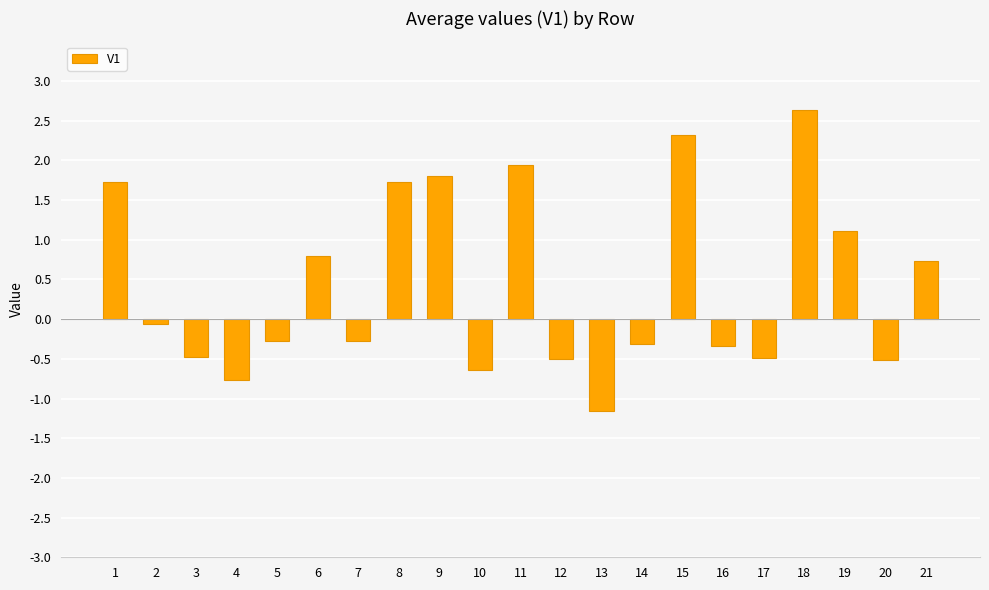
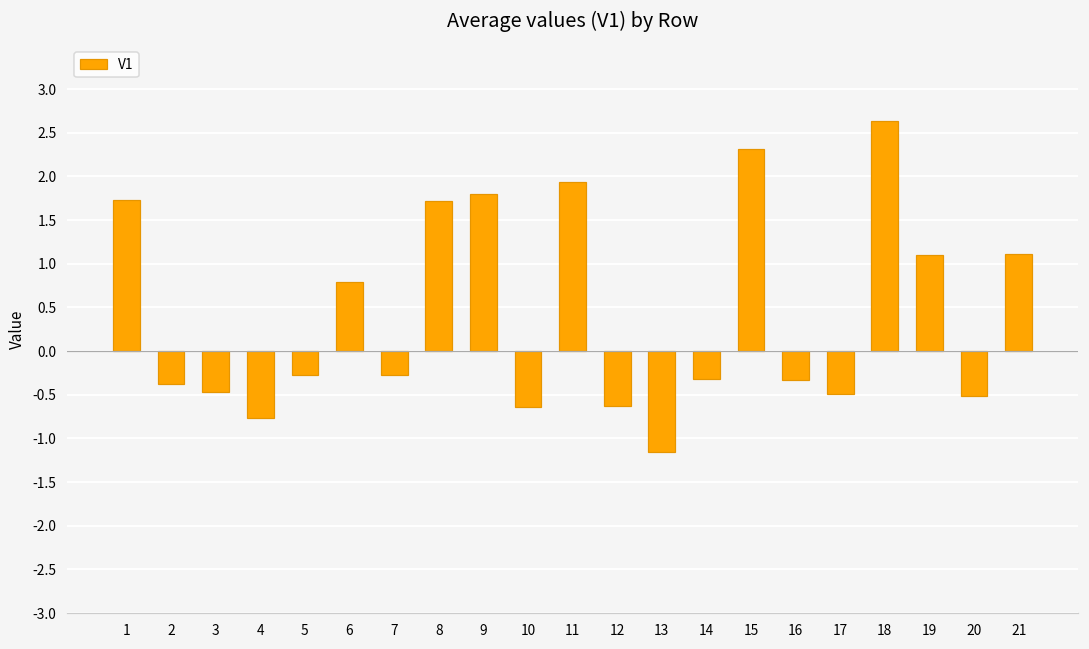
2: -0.1 -> -0.4
12: -0.5 -> -0.6
21: 0.7 -> 1.1
